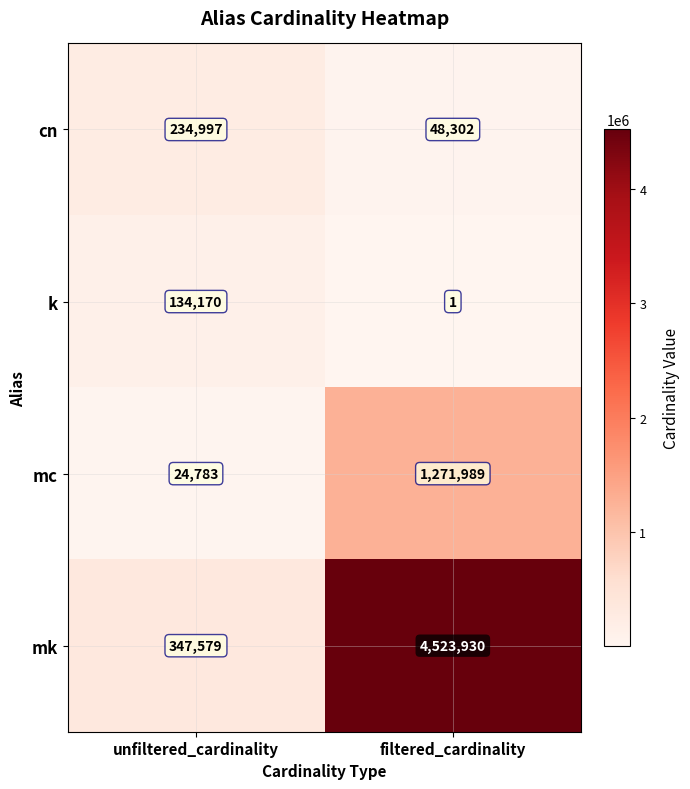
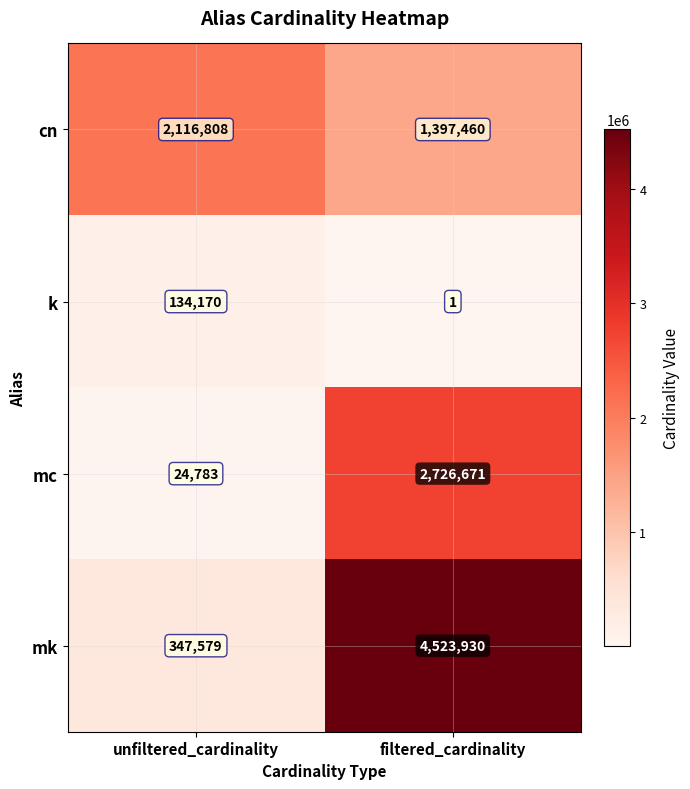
cn, unfiltered_cardinality: 234,997 -> 2,116,808
cn, filtered_cardinality: 48,302 -> 1,397,460
mc, filtered_cardinality: 1,271,989 -> 2,726,671
